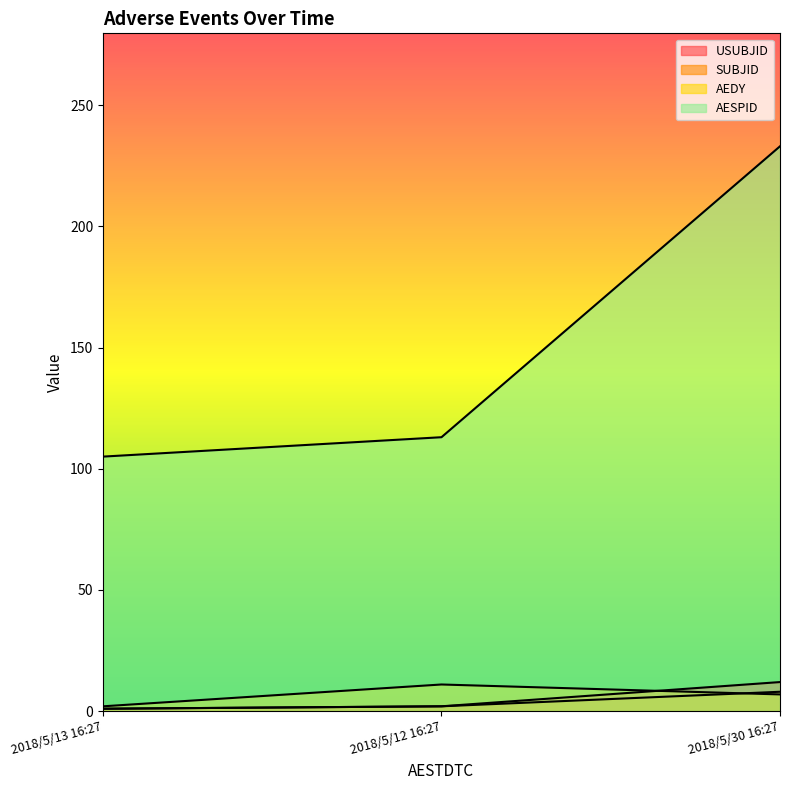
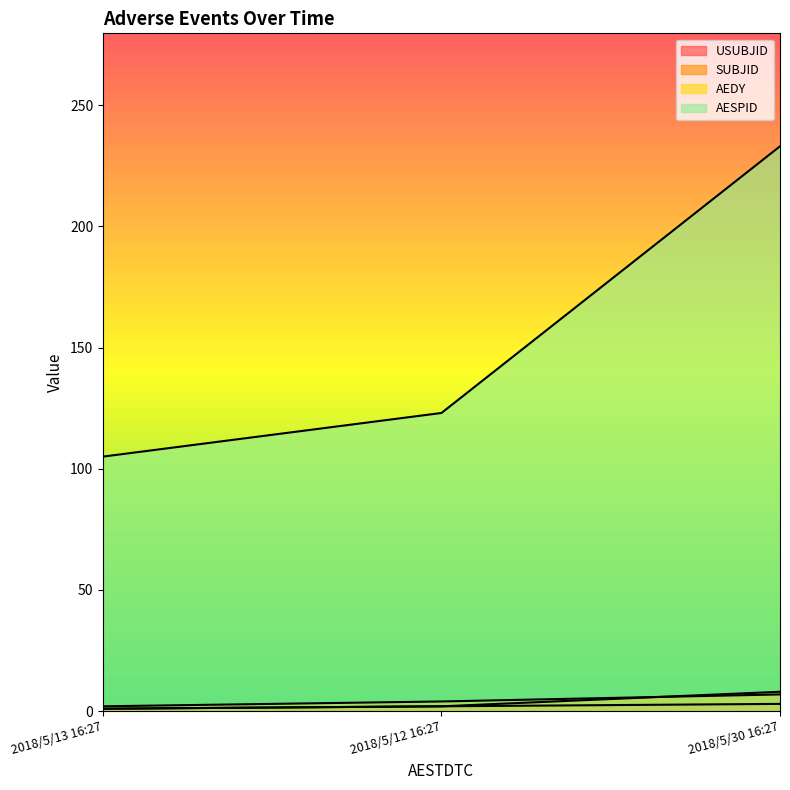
AEDY, 2018/5/12 16:27: 11 -> 4
AESPID, 2018/5/12 16:27: 113 -> 123
USUBJID, 2018/5/30 16:27: 12 -> 3
